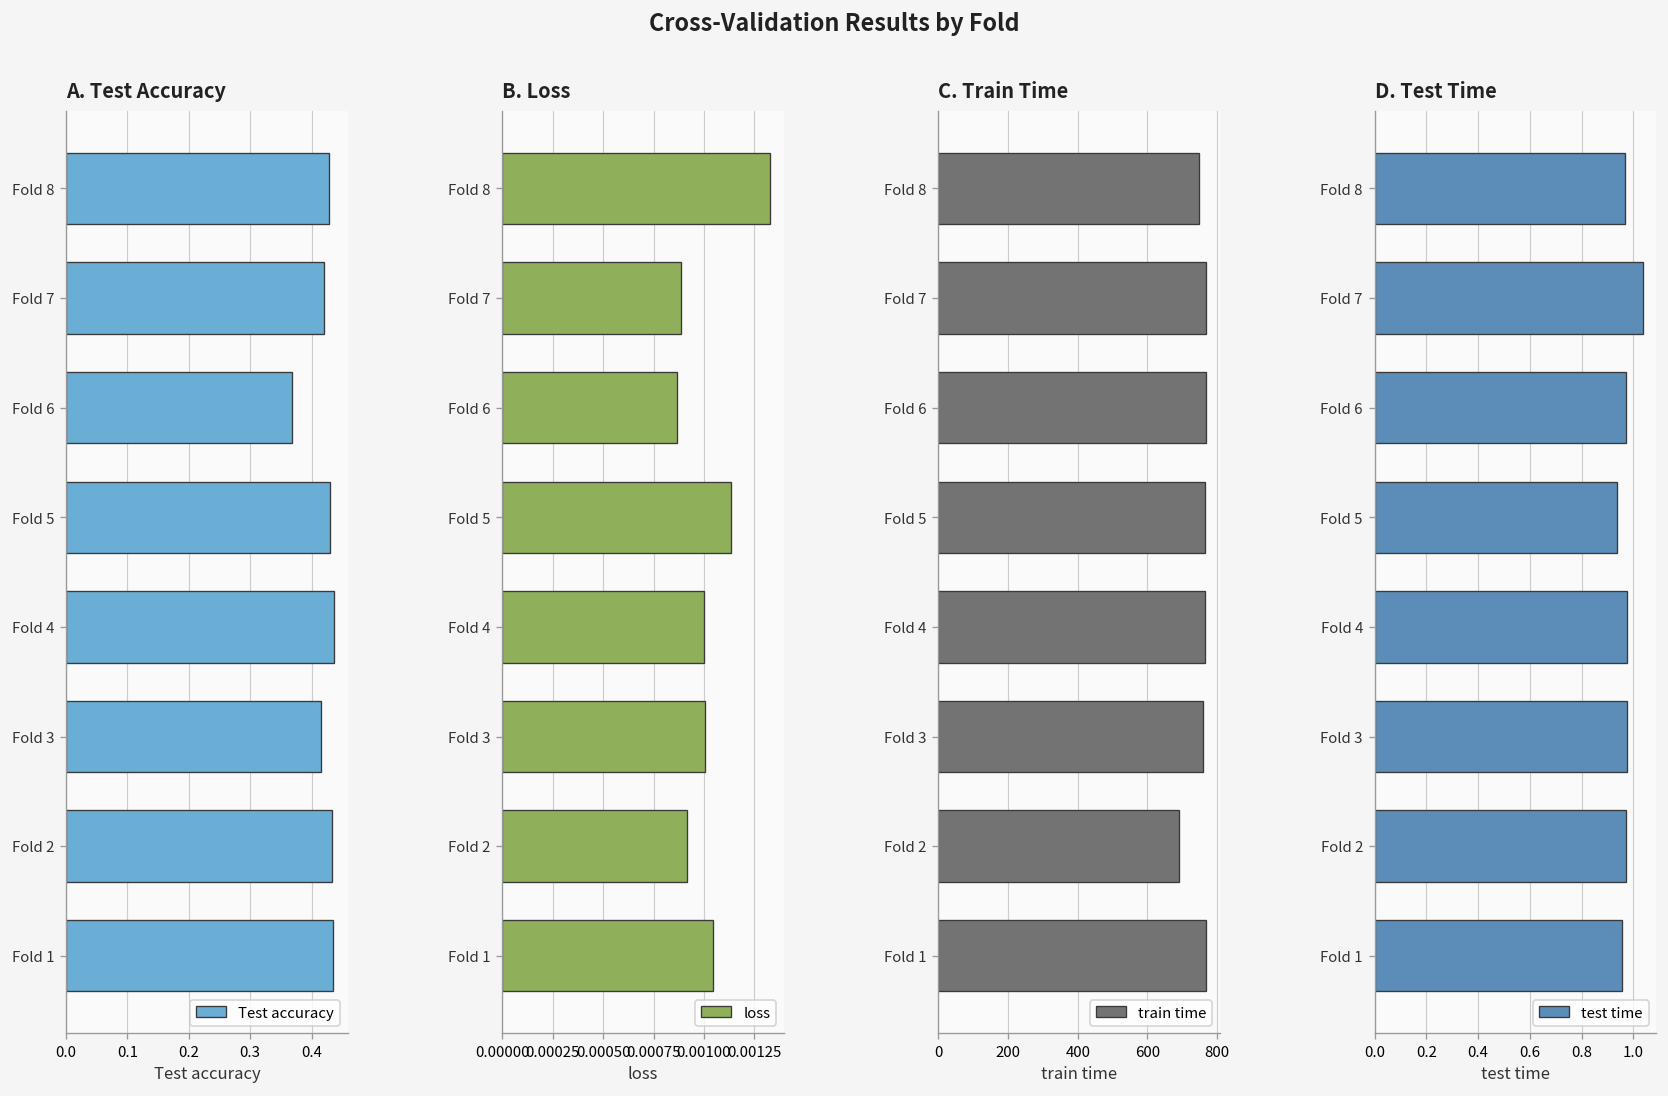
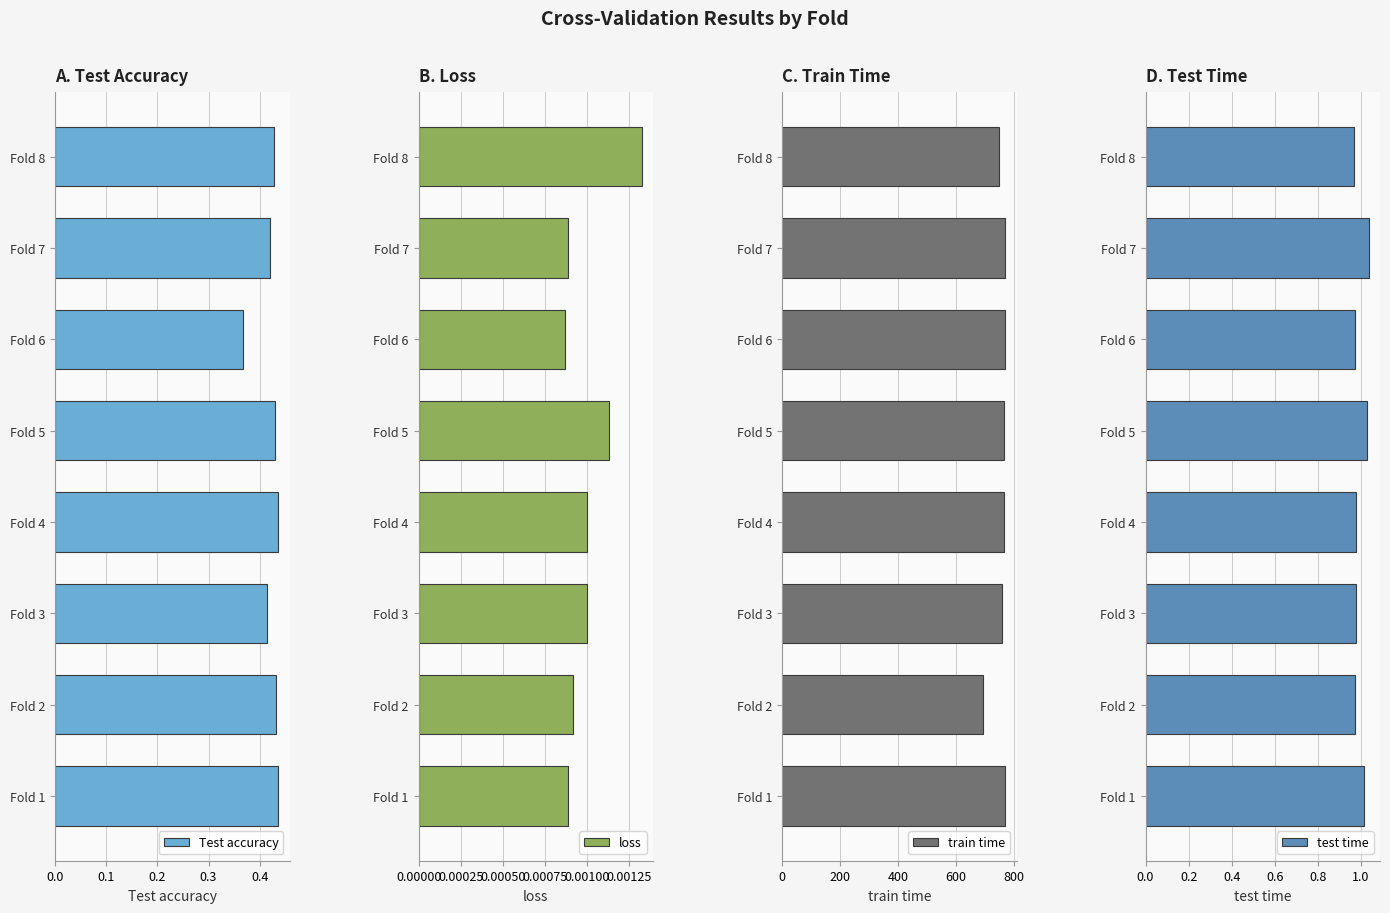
B. Loss, Fold 1: 0.00105 -> 0.00089
D. Test Time, Fold 5: 0.94 -> 1.03
D. Test Time, Fold 1: 0.96 -> 1.01
